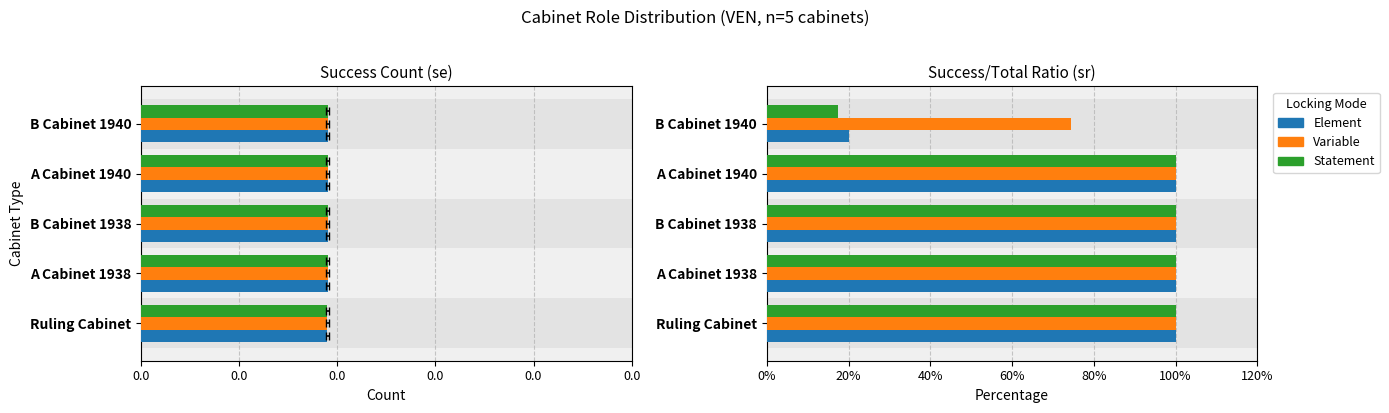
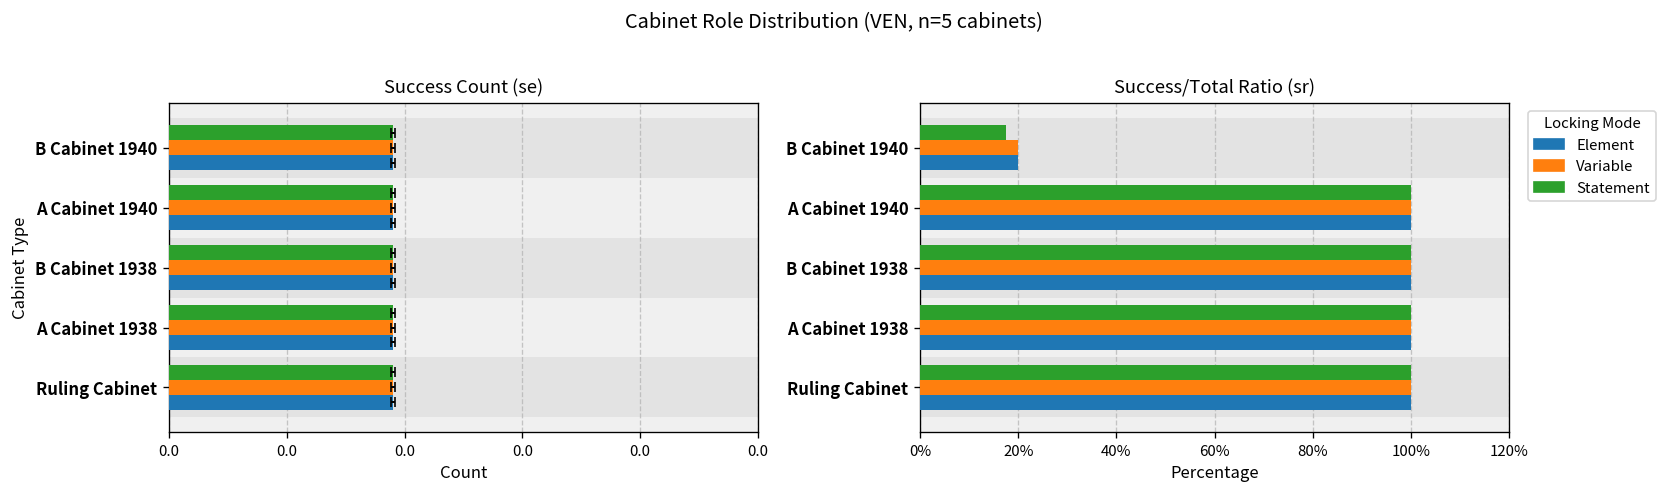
Success/Total Ratio (sr), Variable, B Cabinet 1940: 74% -> 20%
